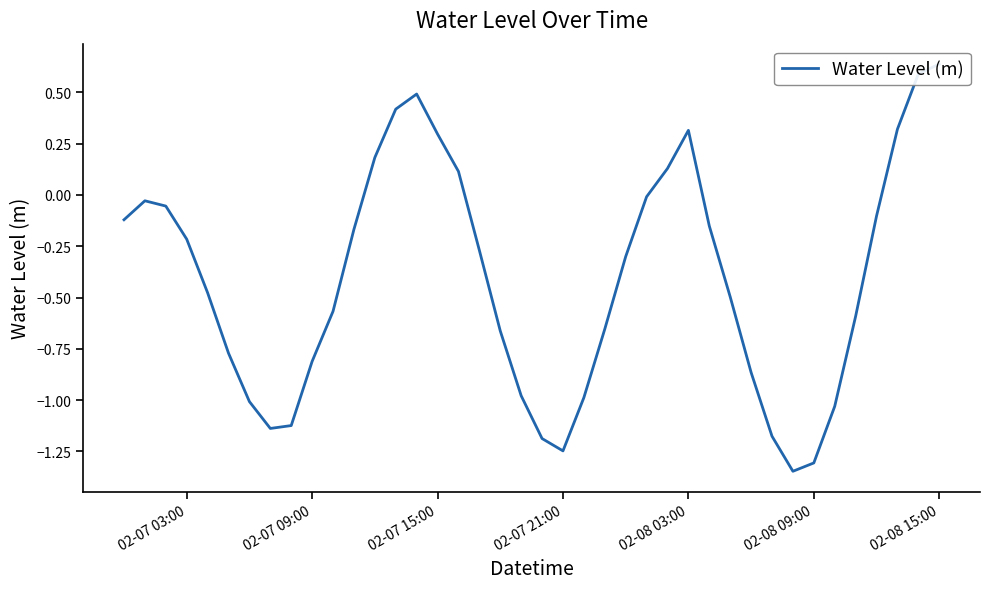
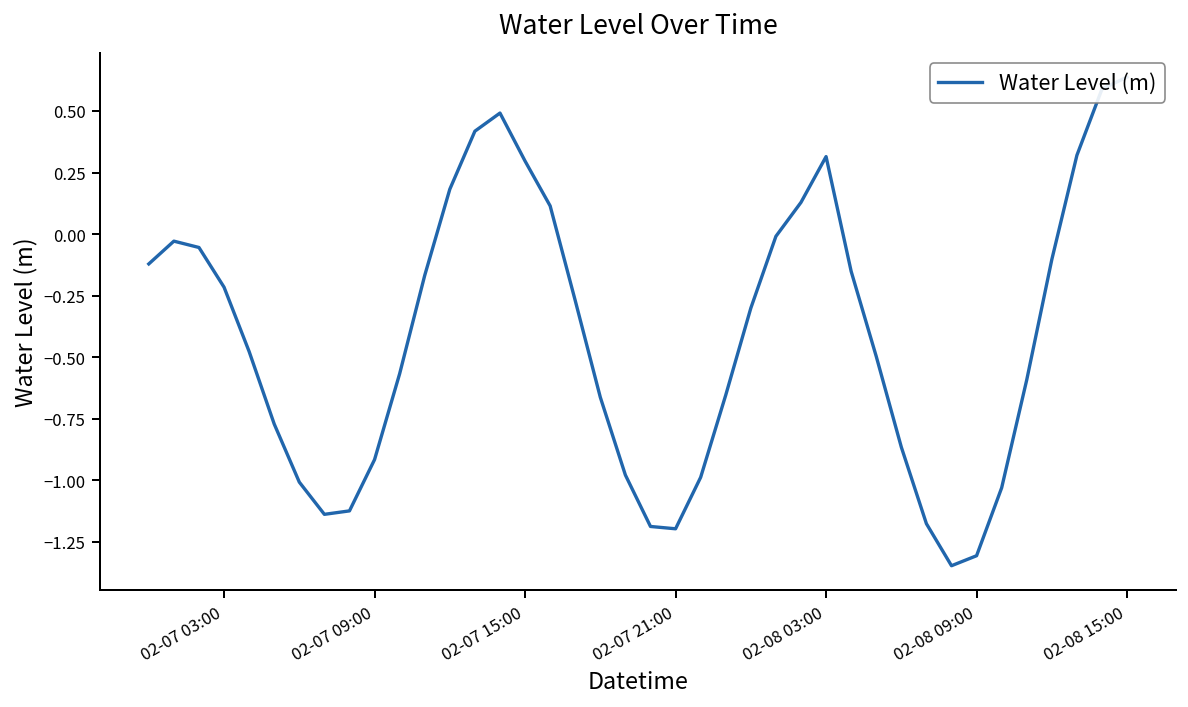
02-07 09:00: -0.81 -> -0.92
02-07 21:00: -1.25 -> -1.20
